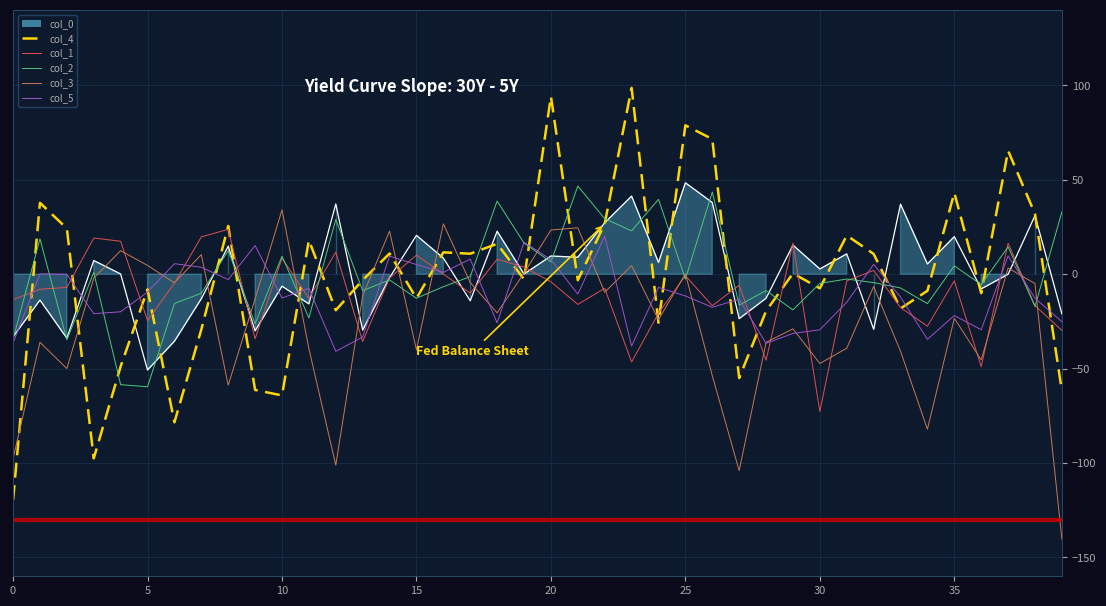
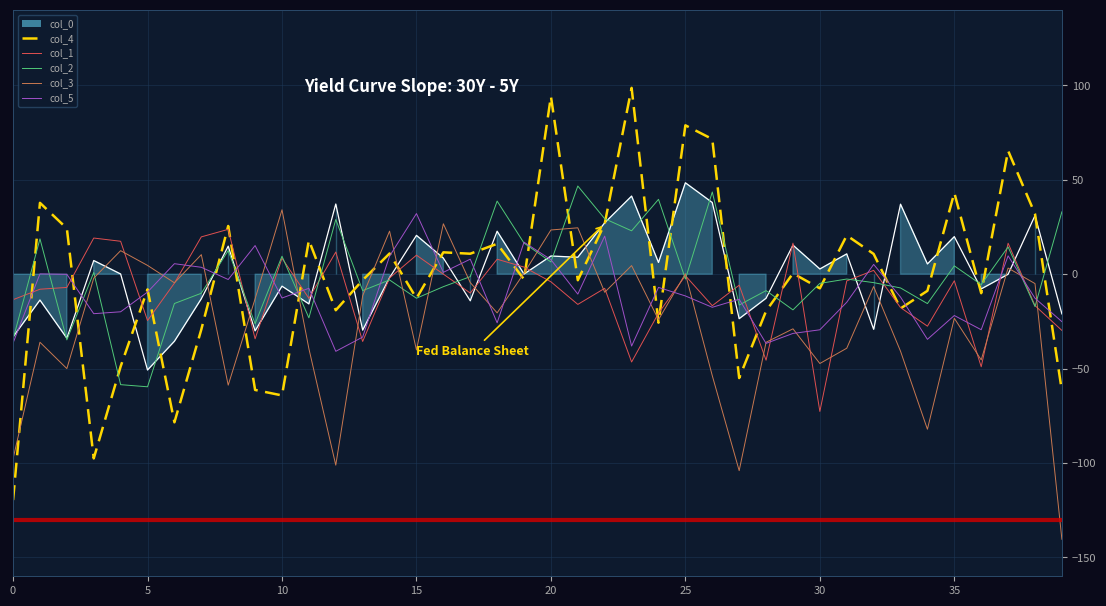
col_5, 15: 5 -> 32
